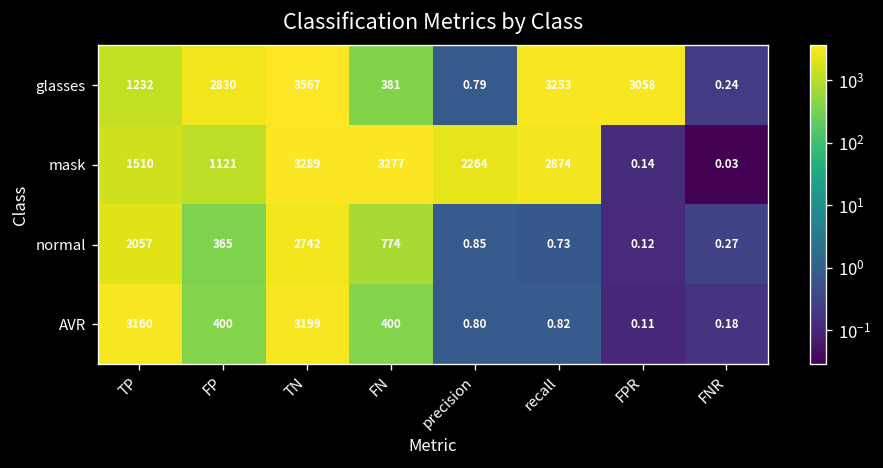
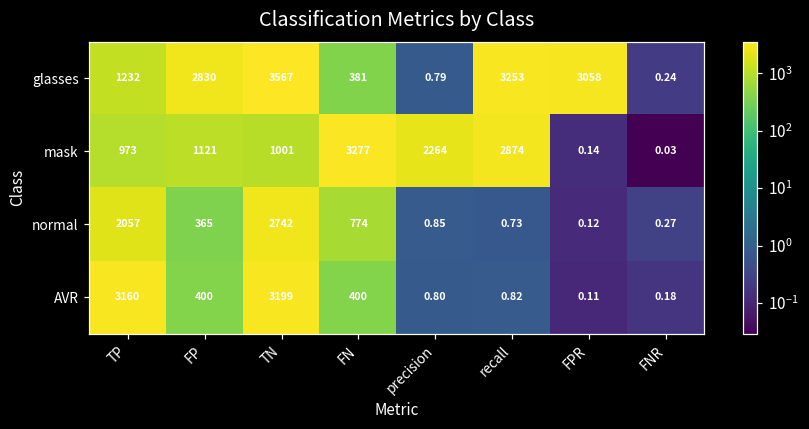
mask, TP: 1510 -> 973
mask, TN: 3289 -> 1001
